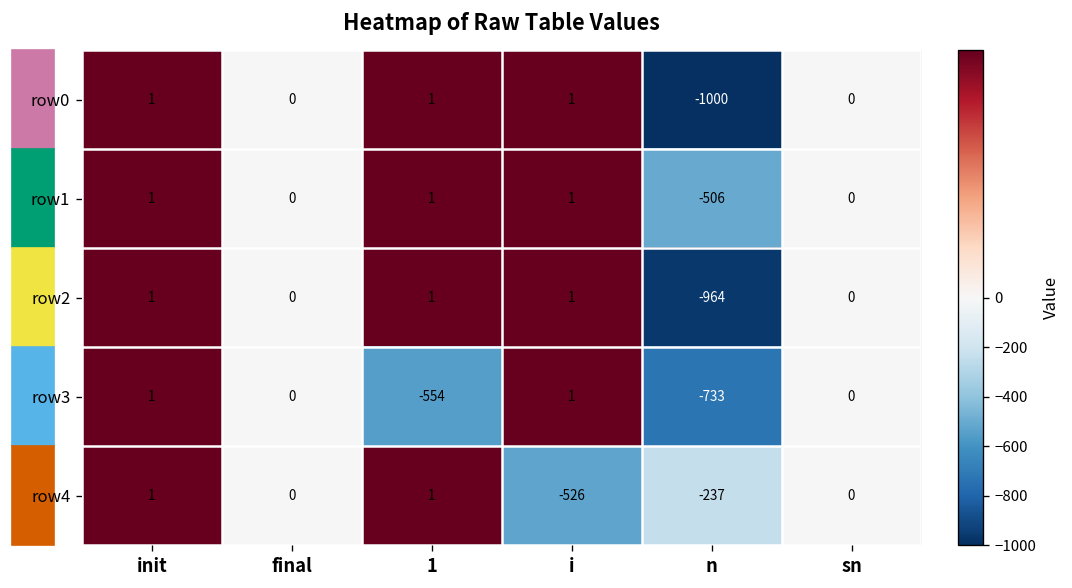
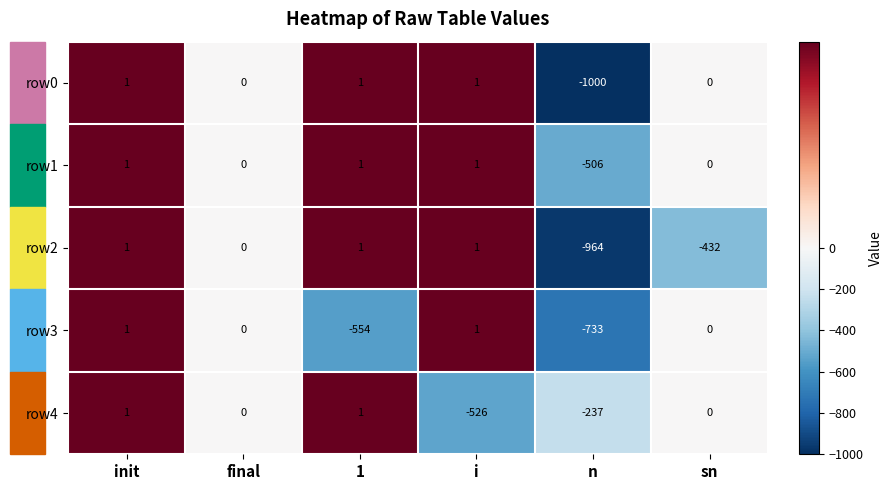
row2, sn: 0 -> -432
